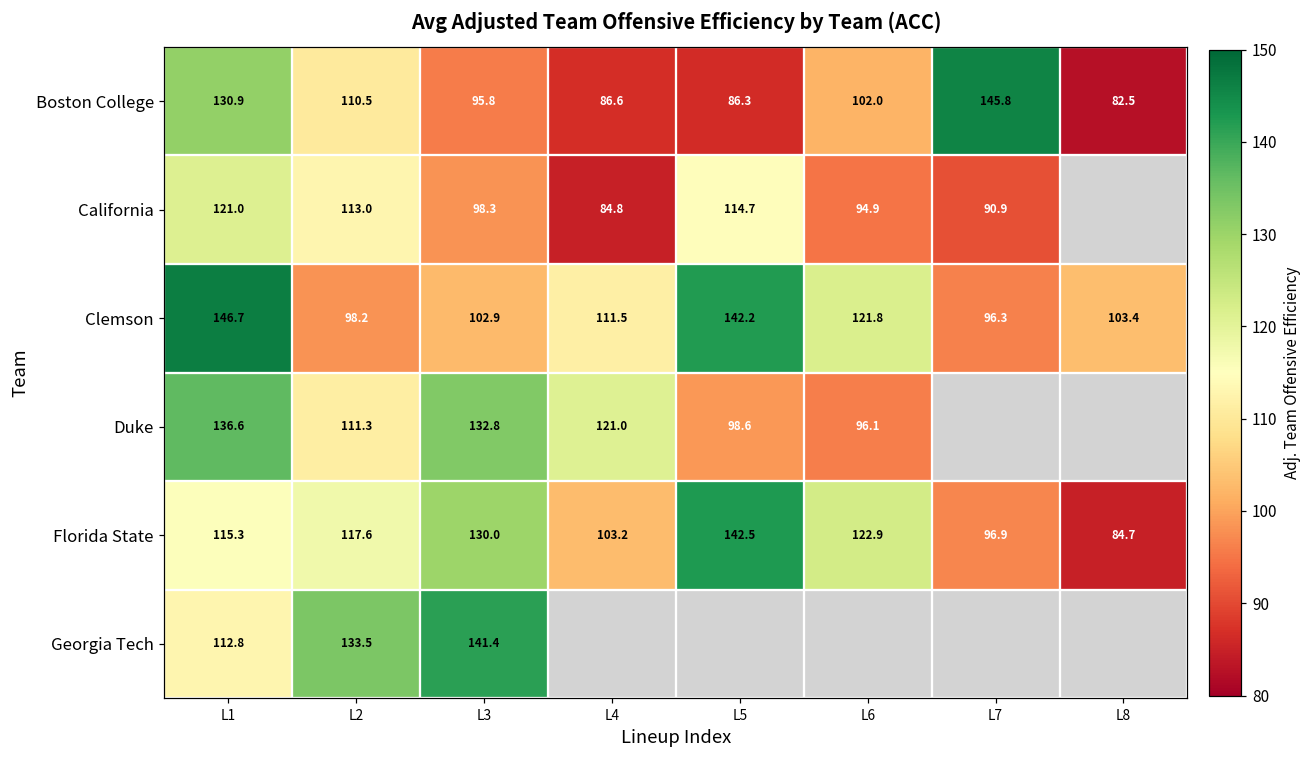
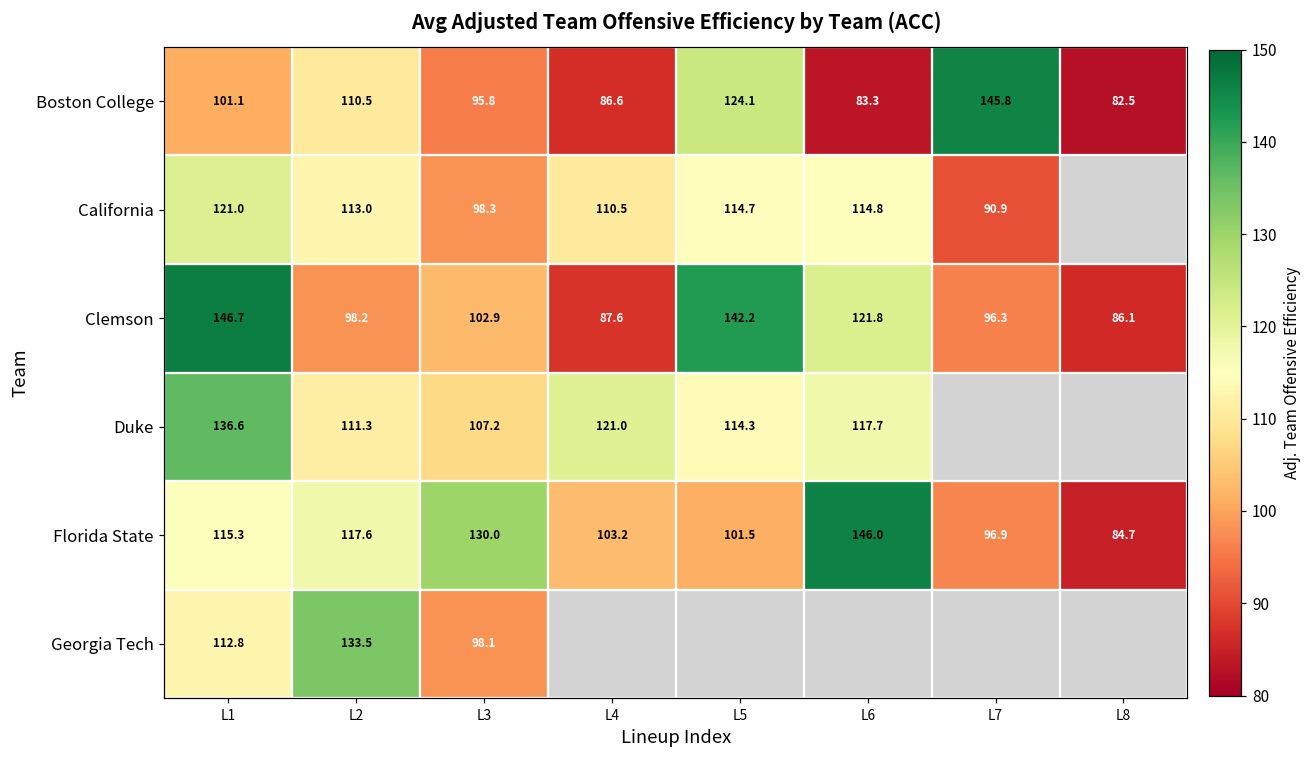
Boston College, L1: 130.9 -> 101.1
Boston College, L5: 86.3 -> 124.1
Boston College, L6: 102.0 -> 83.3
California, L4: 84.8 -> 110.5
California, L6: 94.9 -> 114.8
Clemson, L4: 111.5 -> 87.6
Clemson, L8: 103.4 -> 86.1
Duke, L3: 132.8 -> 107.2
Duke, L5: 98.6 -> 114.3
Duke, L6: 96.1 -> 117.7
Florida State, L5: 142.5 -> 101.5
Florida State, L6: 122.9 -> 146.0
Georgia Tech, L3: 141.4 -> 98.1
